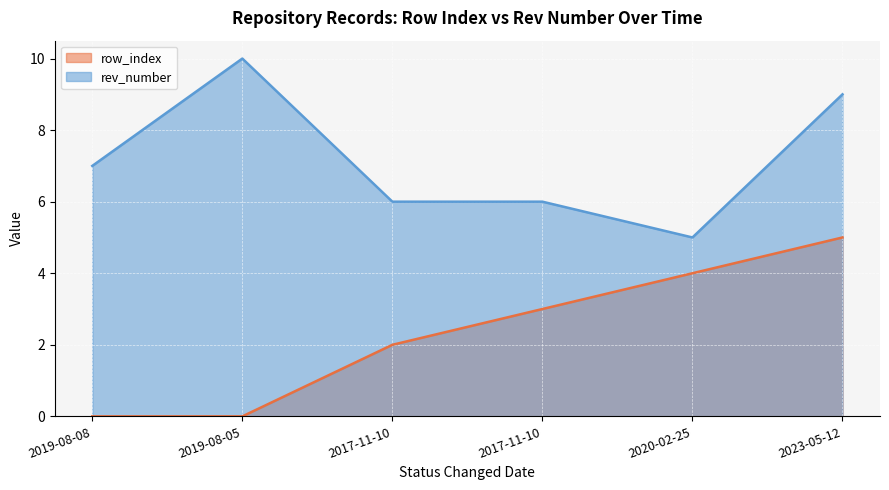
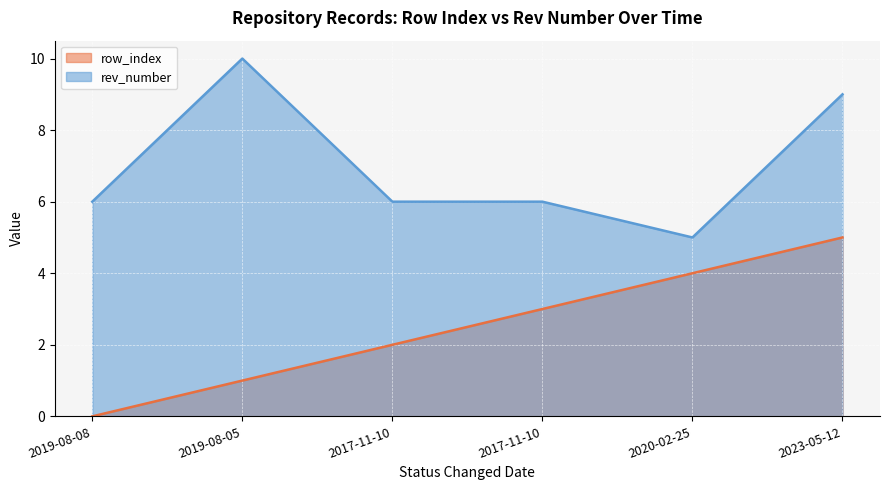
rev_number, 2019-08-08: 7 -> 6
row_index, 2019-08-05: 0 -> 1
